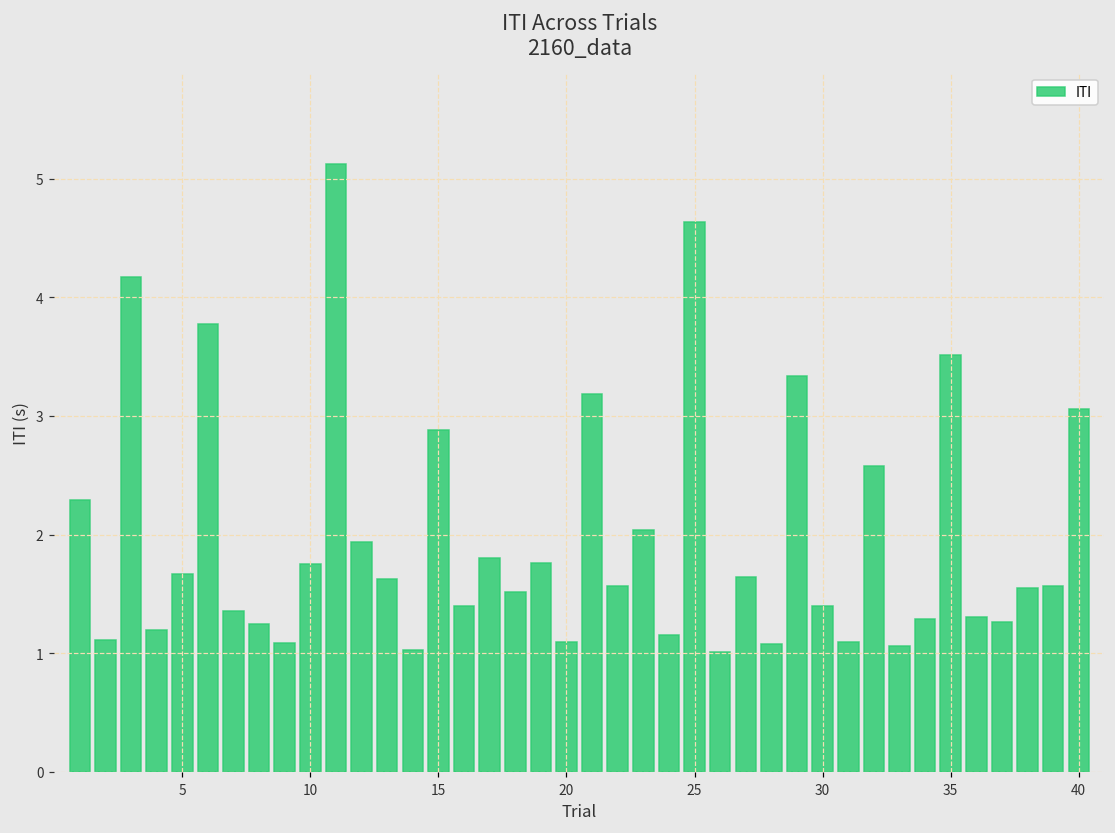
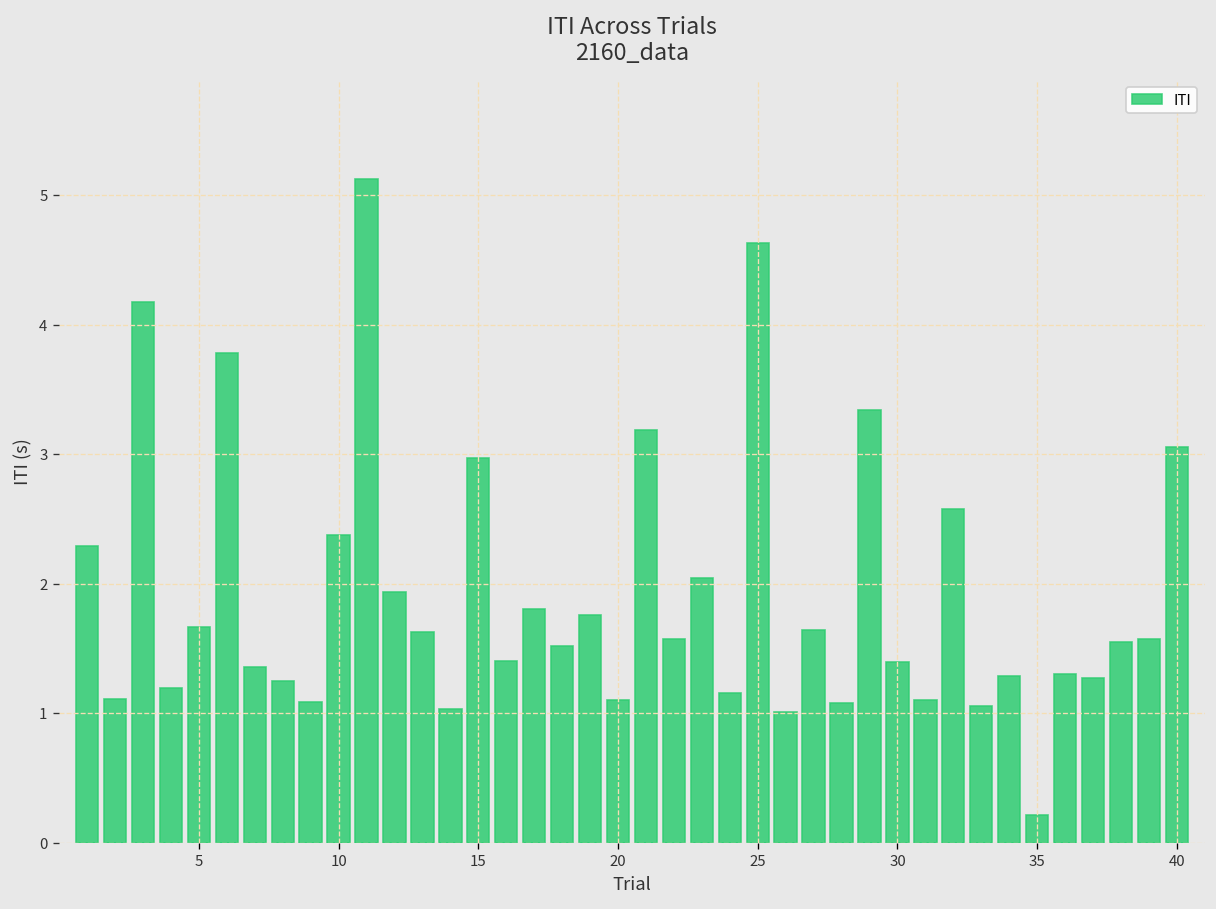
10: 1.76 -> 2.38
15: 2.88 -> 2.97
35: 3.51 -> 0.21
